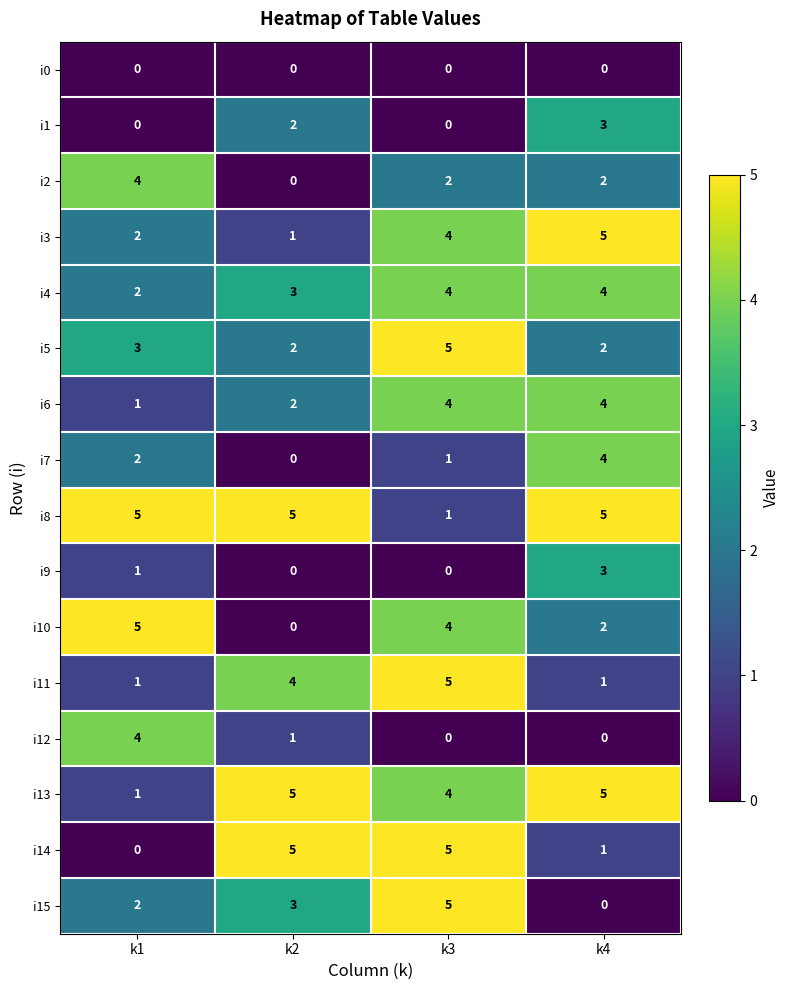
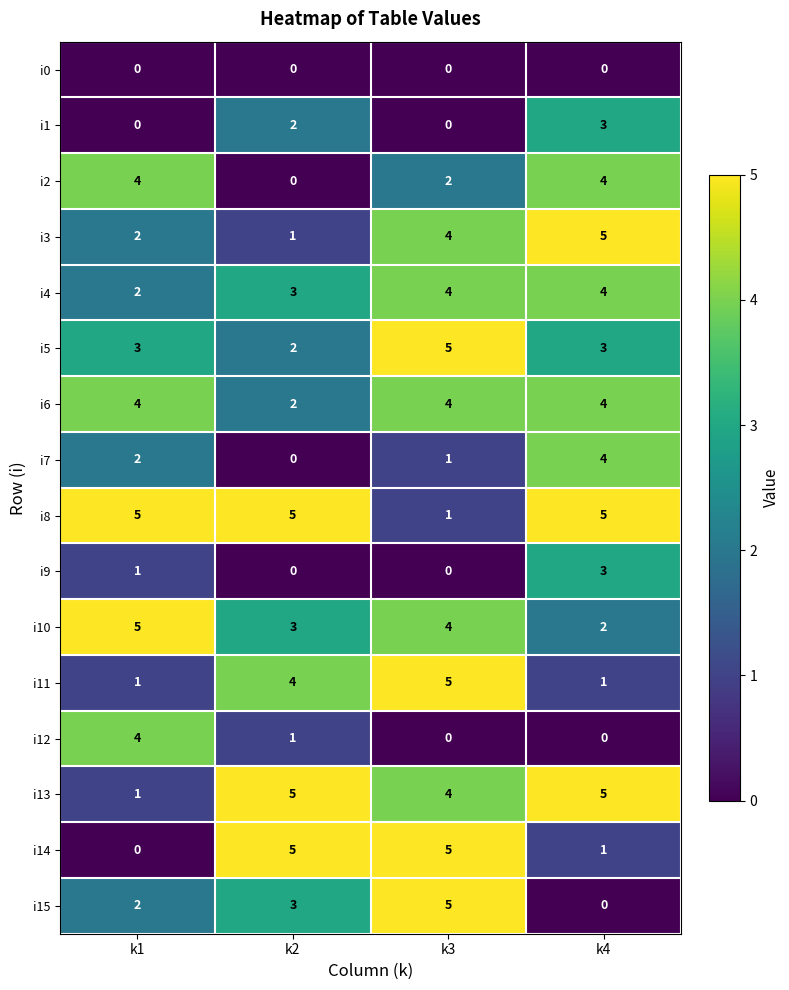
i2, k4: 2 -> 4
i5, k4: 2 -> 3
i6, k1: 1 -> 4
i10, k2: 0 -> 3
